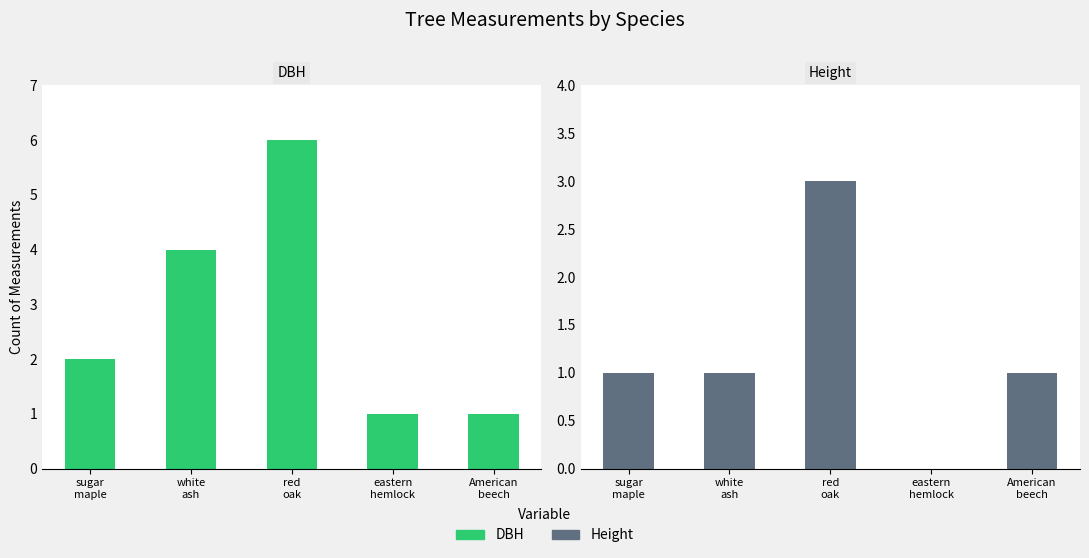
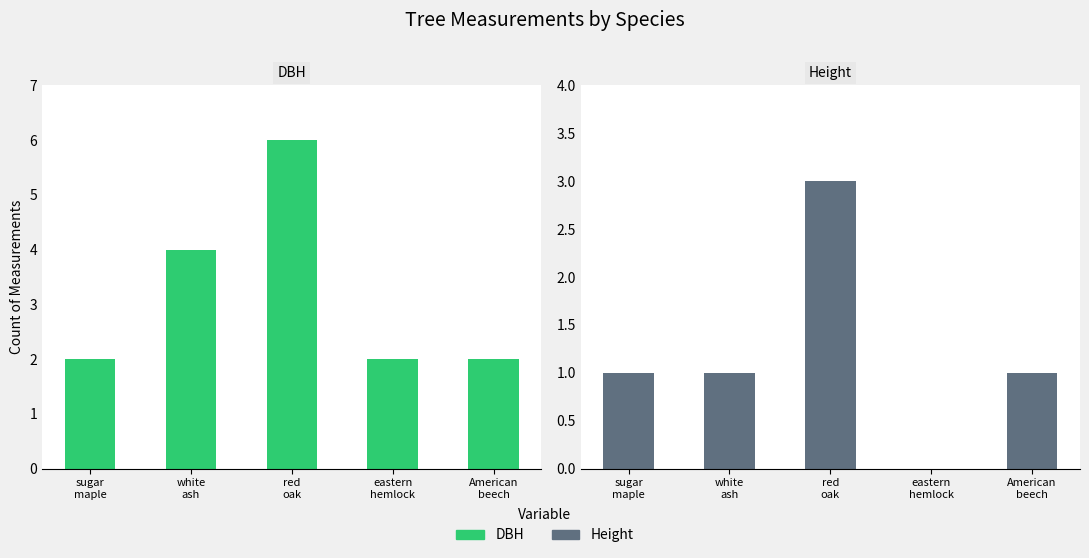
DBH, eastern hemlock: 1 -> 2
DBH, American beech: 1 -> 2
